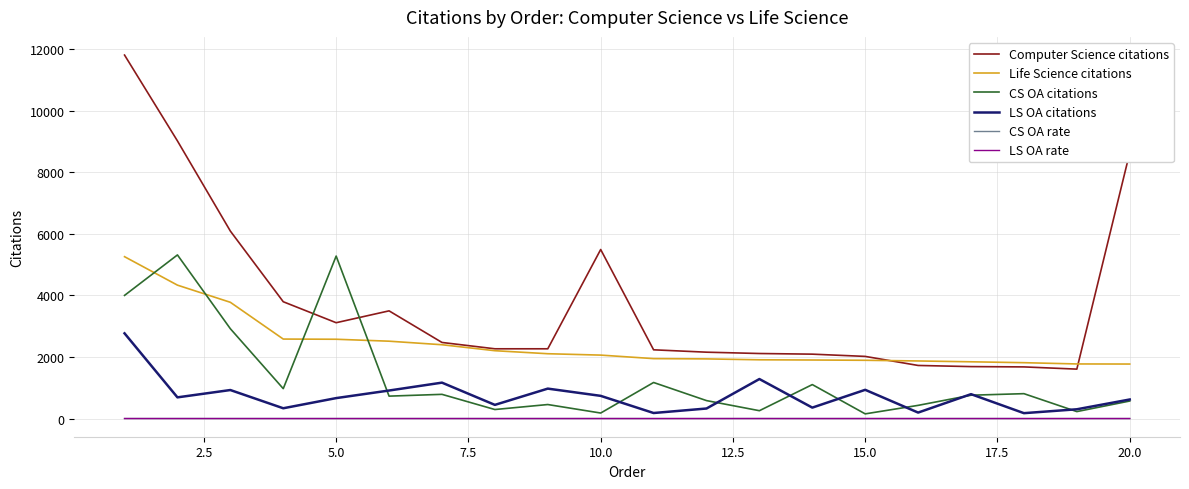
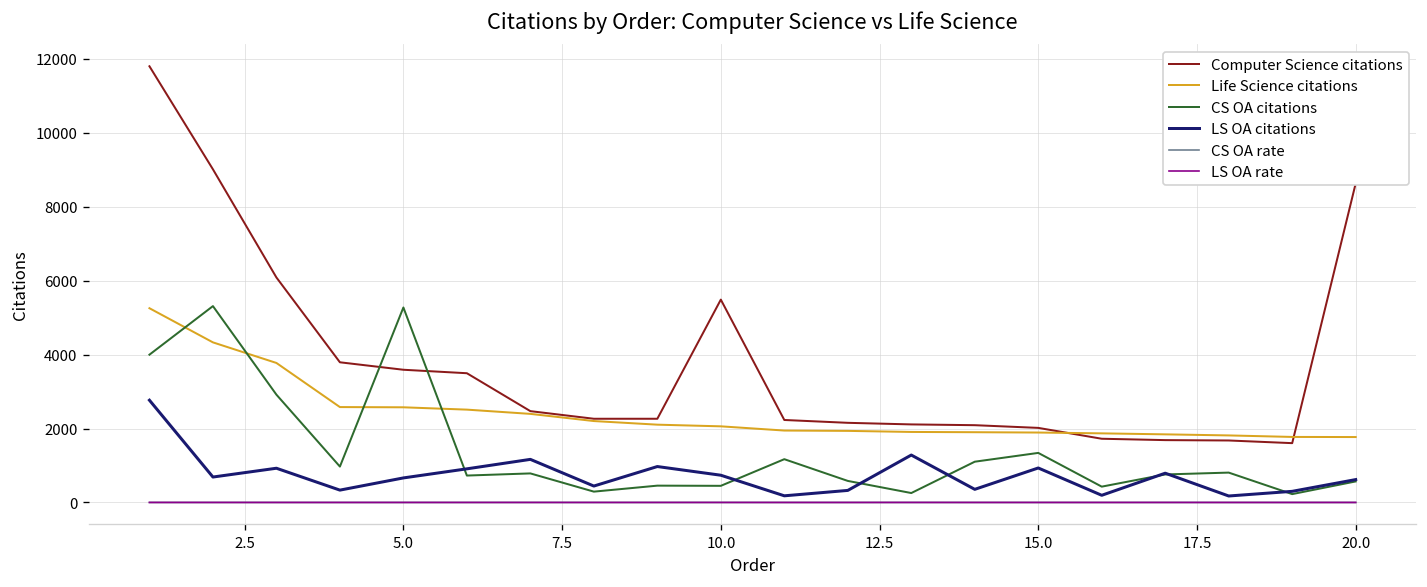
Computer Science citations, 5.0: 3100 -> 3600
CS OA citations, 10.0: 200 -> 500
CS OA citations, 15.0: 200 -> 1300
